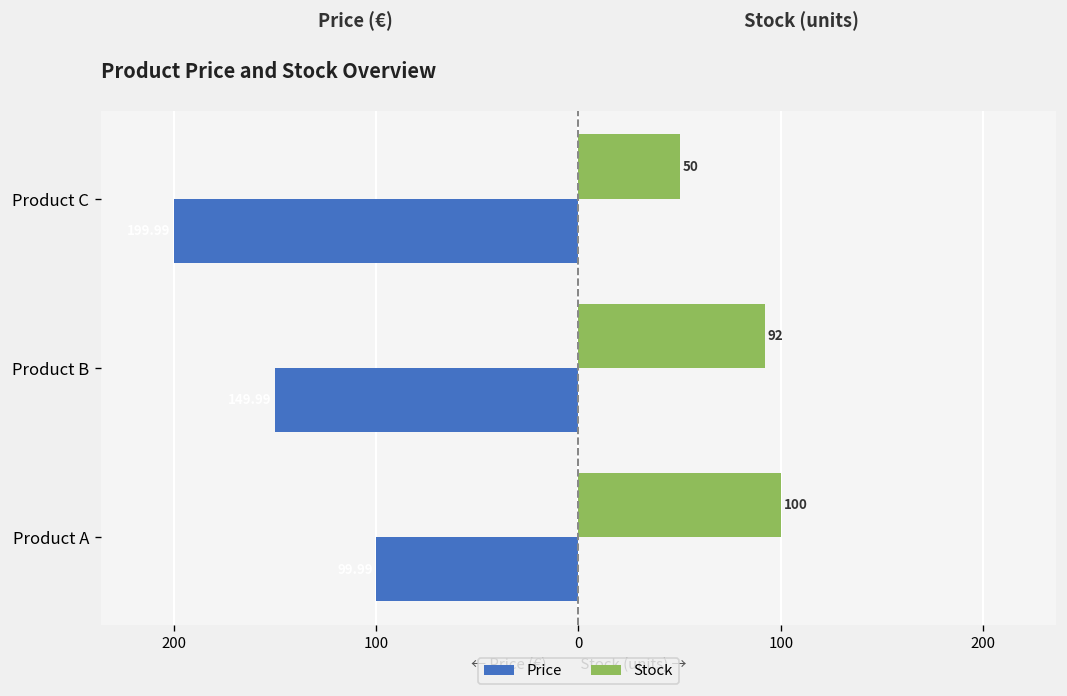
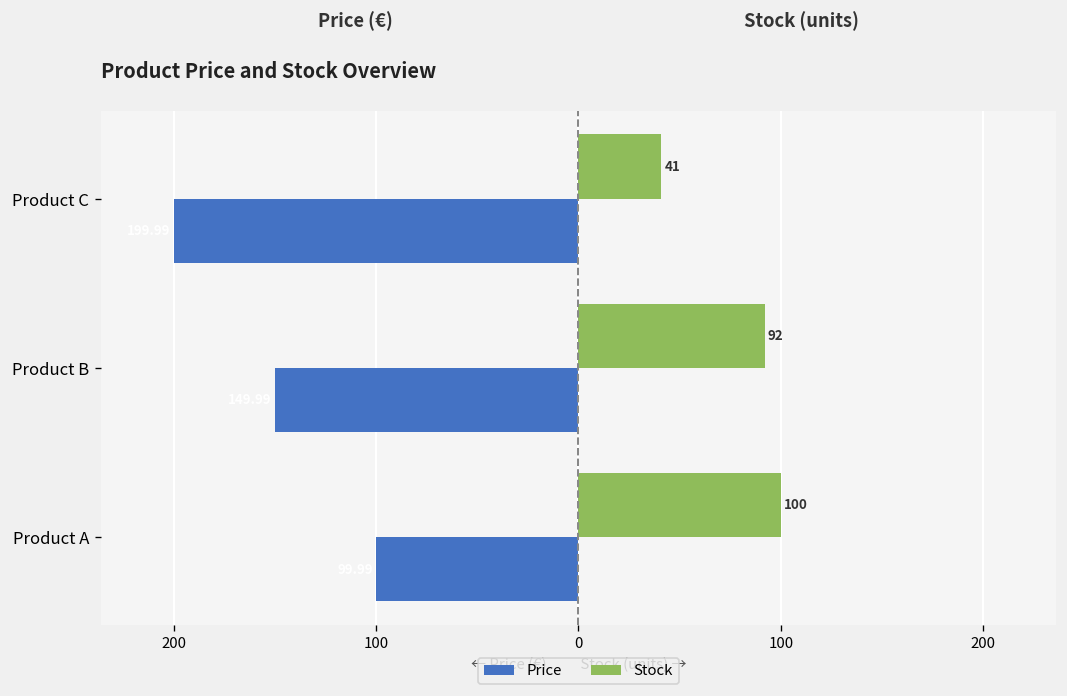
Stock, Product C: 50 -> 41
